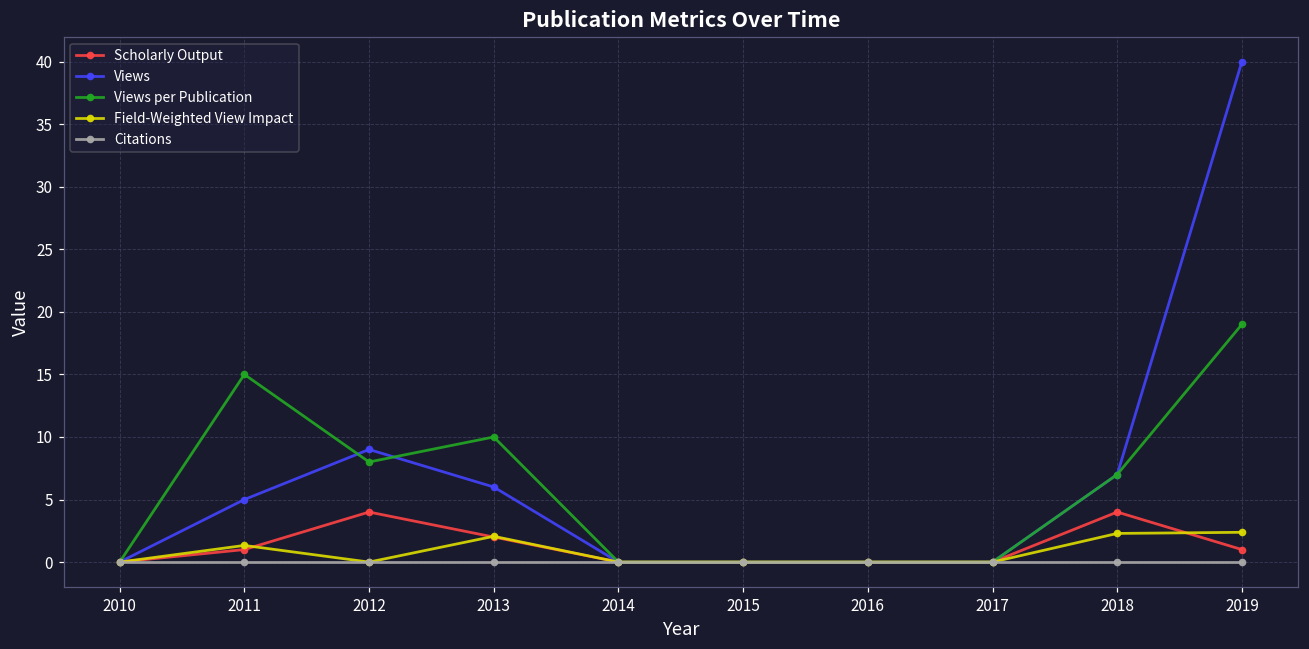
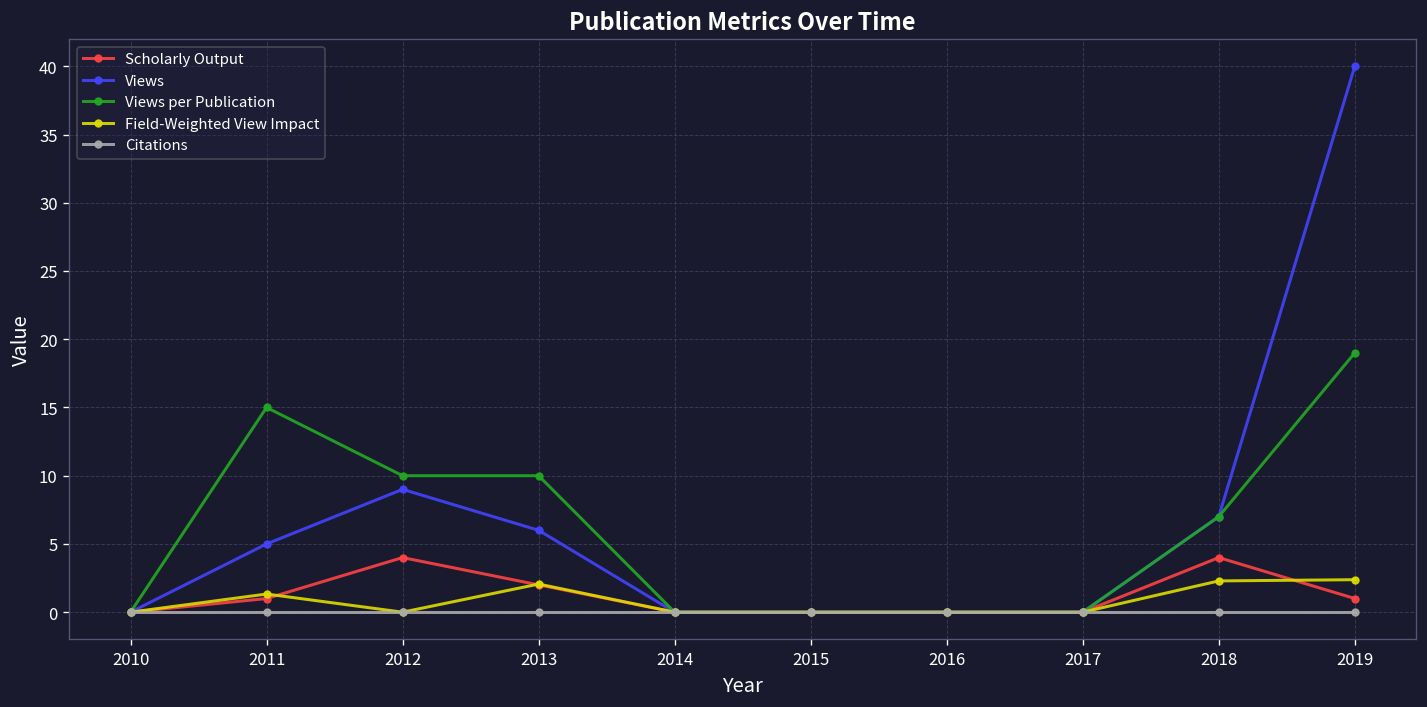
Views per Publication, 2012: 8 -> 10
